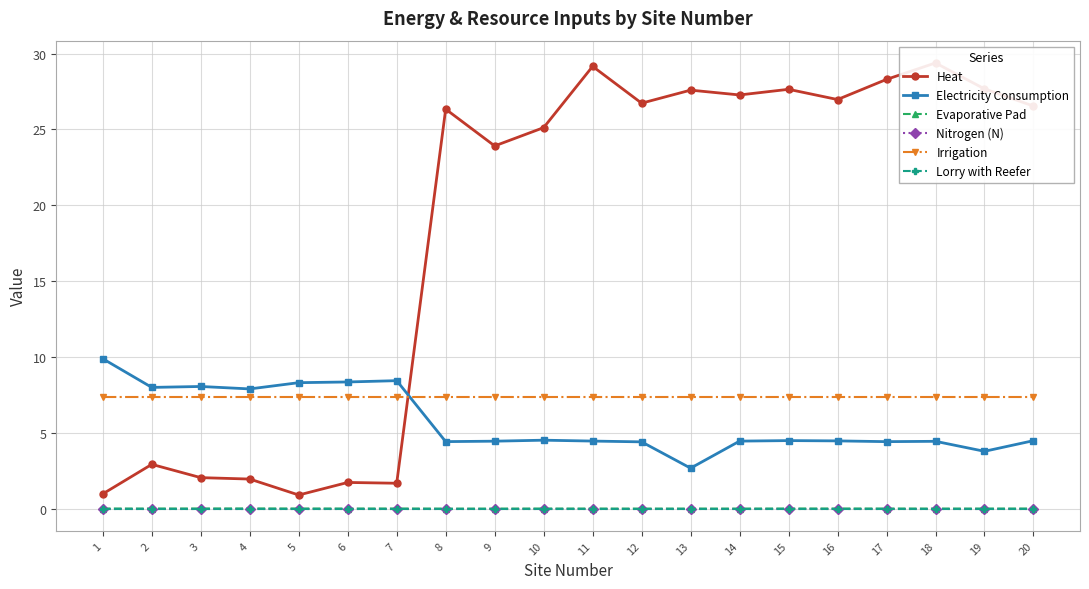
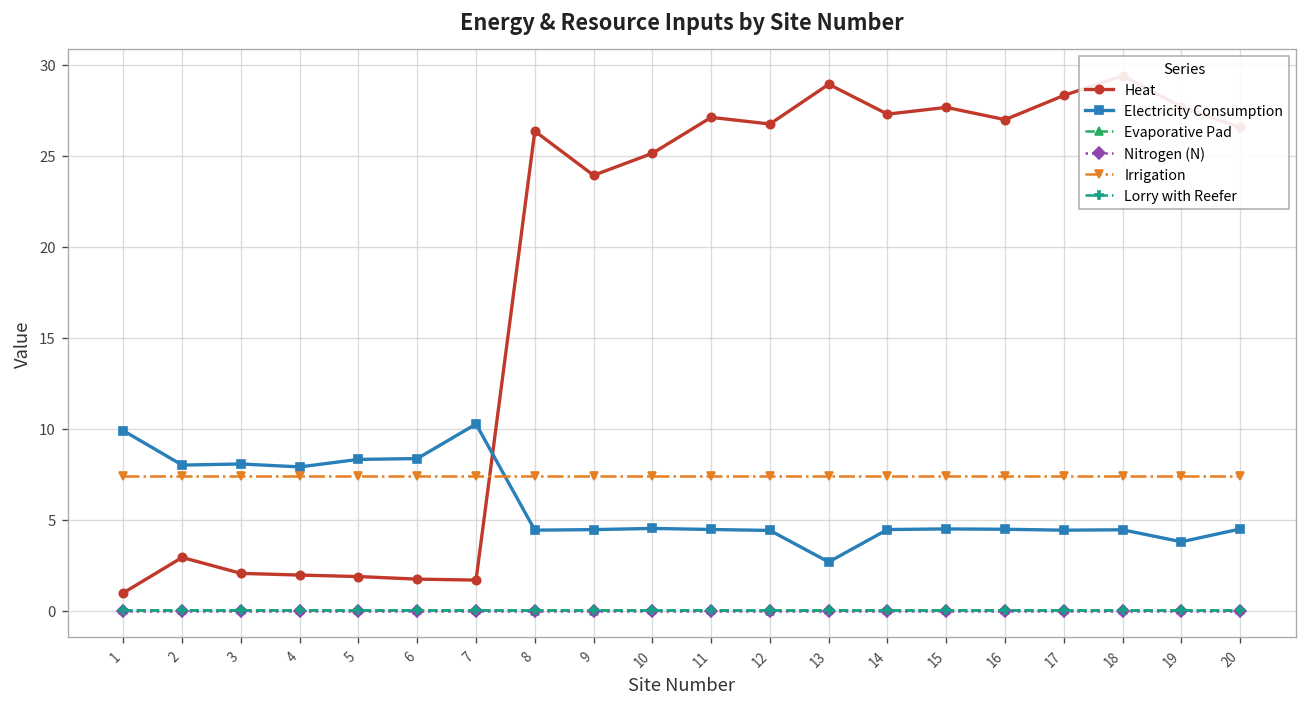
Heat, 5: 0.9 -> 1.9
Electricity Consumption, 7: 8.4 -> 10.2
Heat, 11: 29.2 -> 27.1
Heat, 13: 27.6 -> 28.9
